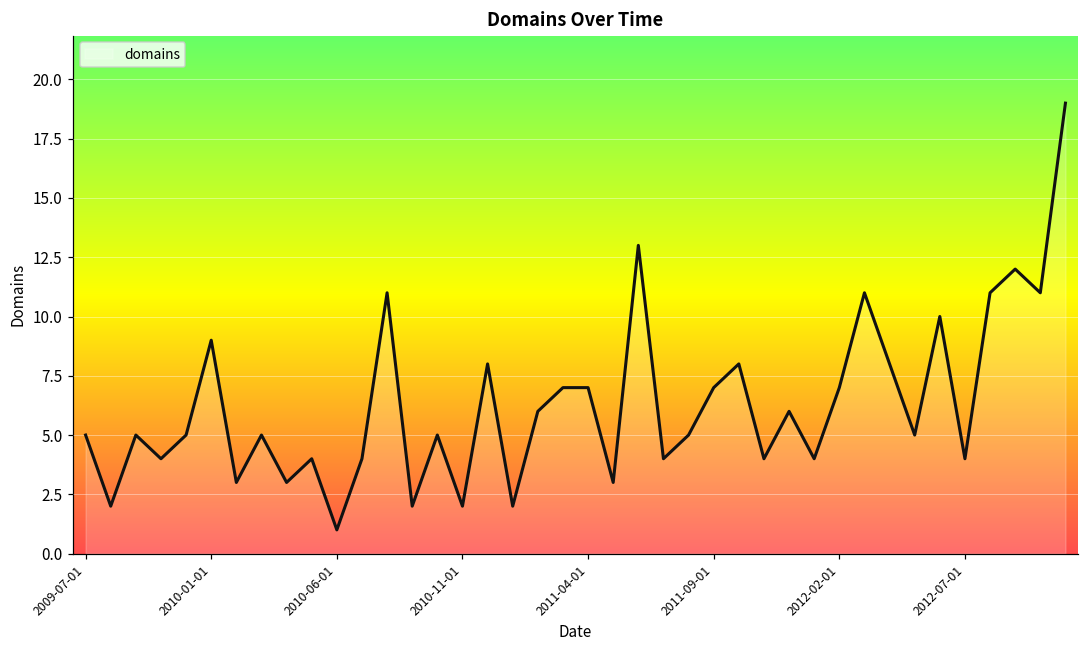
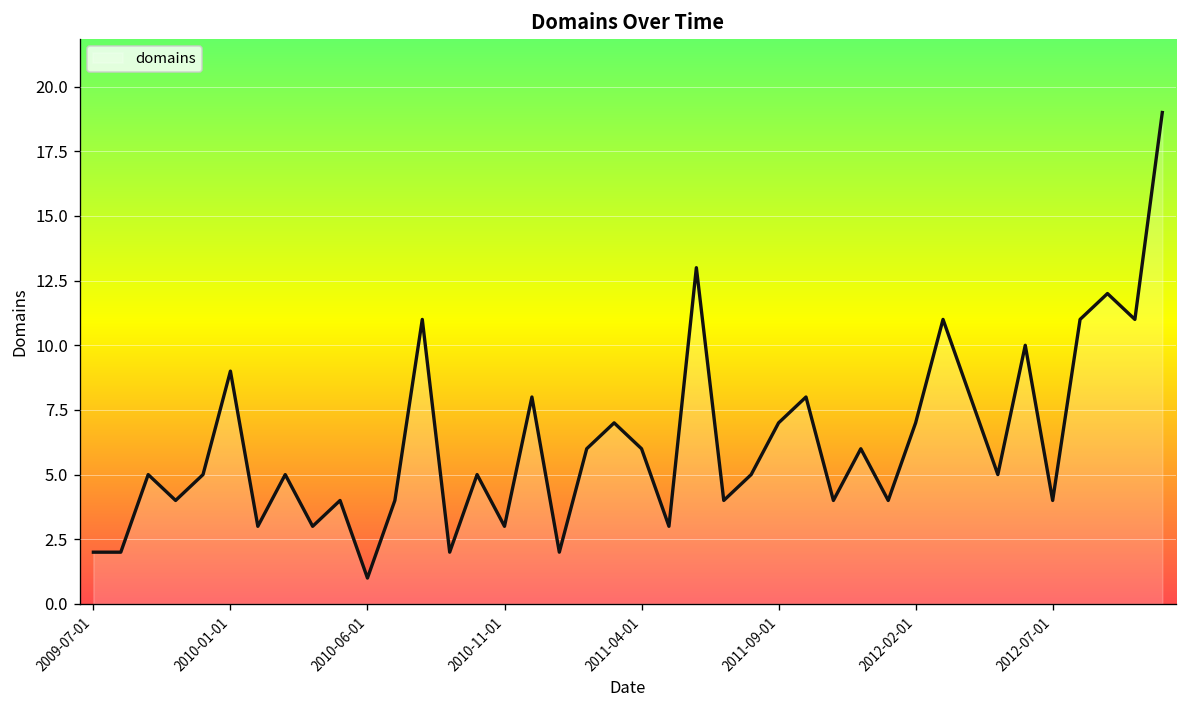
2009-07-01: 5 -> 2
2010-11-01: 2 -> 3
2011-04-01: 7 -> 6
